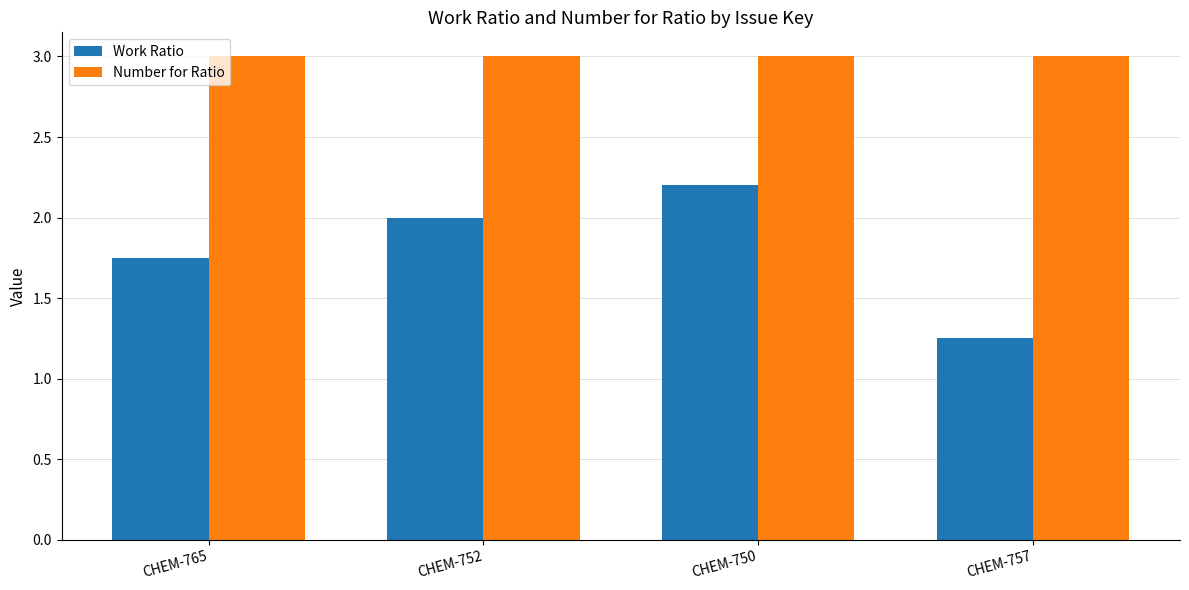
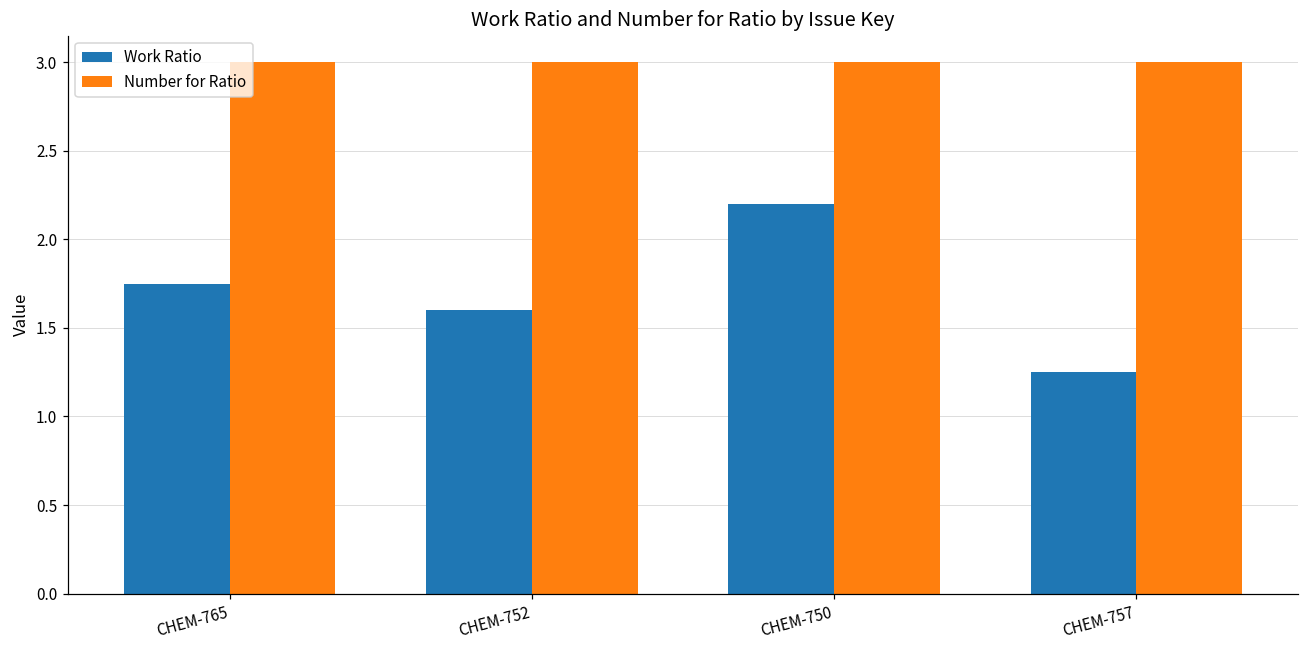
Work Ratio, CHEM-752: 2.0 -> 1.6
